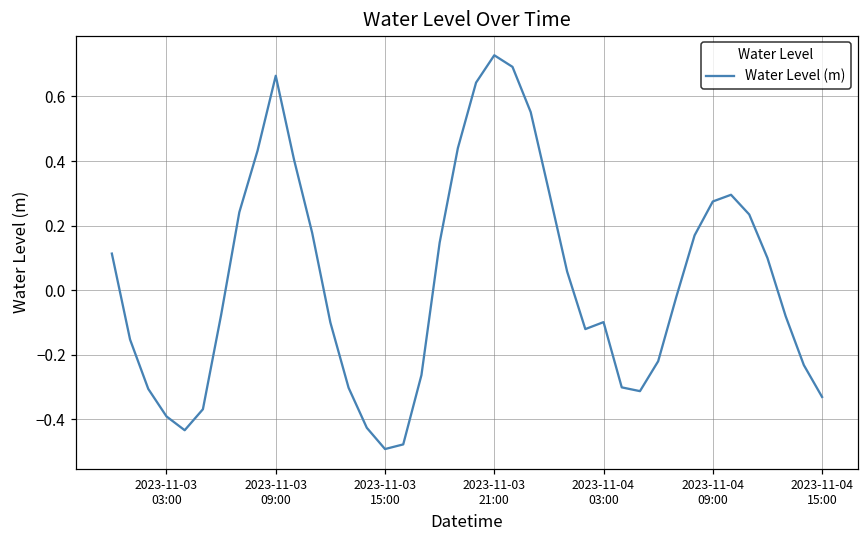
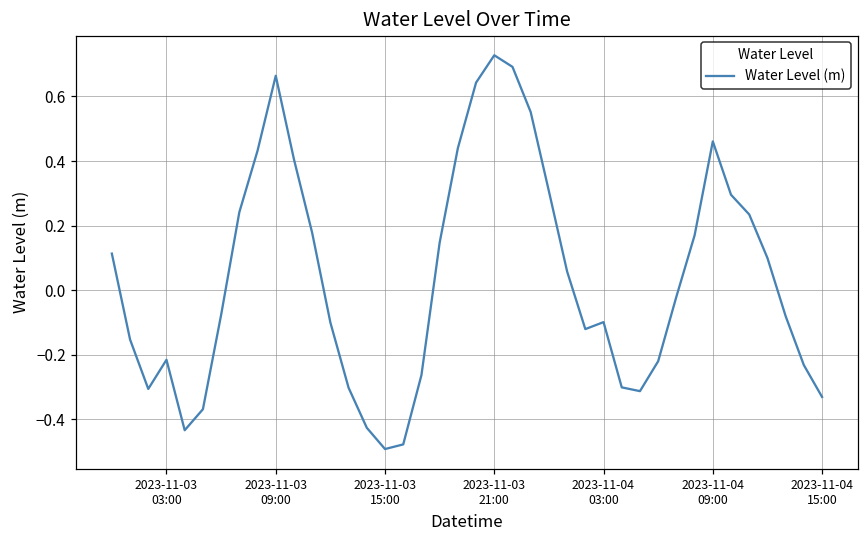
2023-11-03 03:00: -0.39 -> -0.22
2023-11-04 09:00: 0.27 -> 0.46
